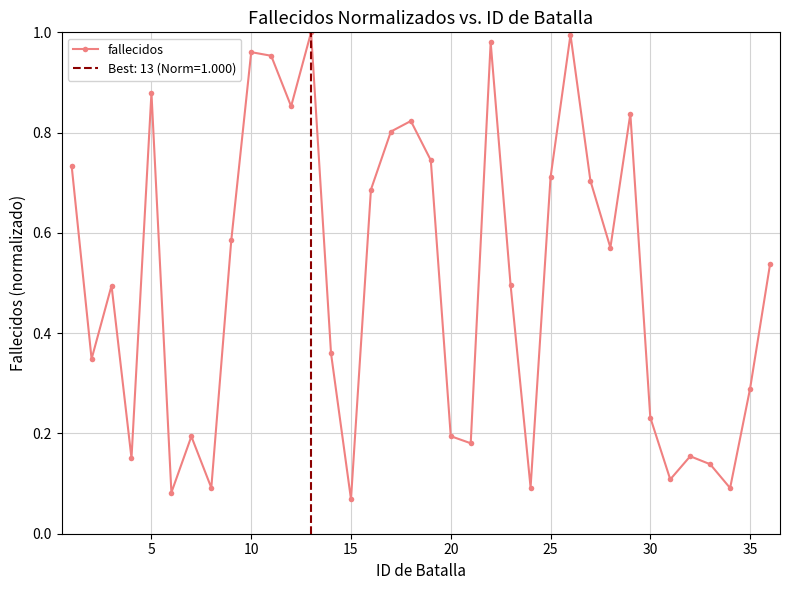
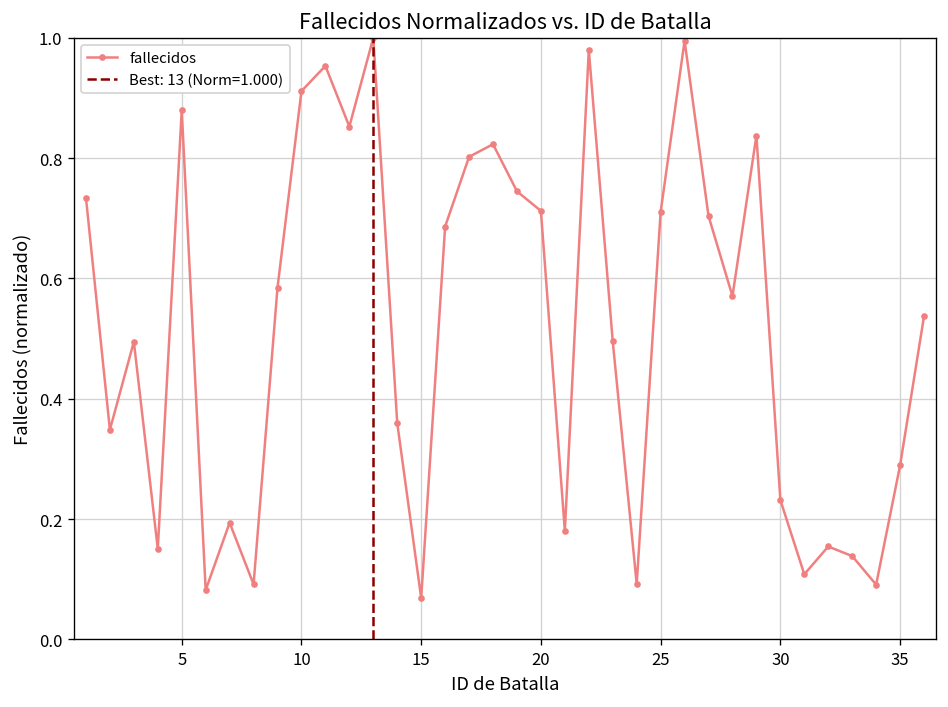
10: 0.96 -> 0.91
20: 0.19 -> 0.71
